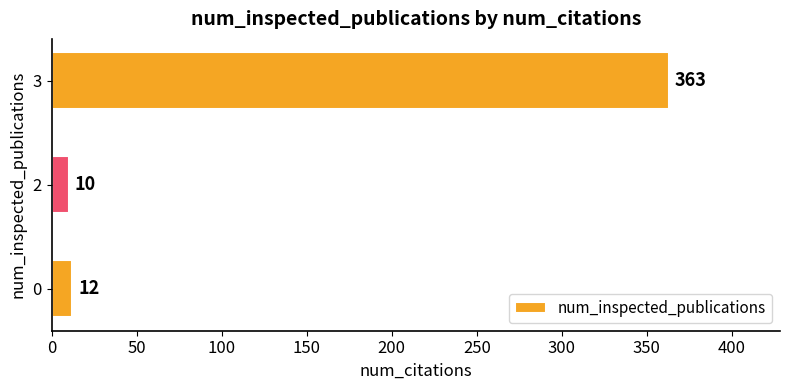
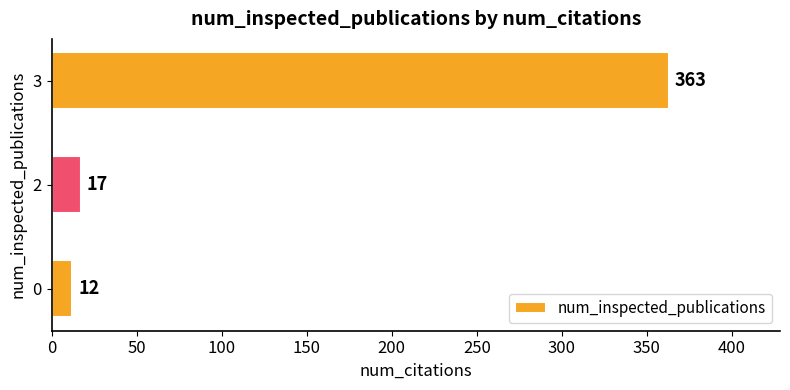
2: 10 -> 17
